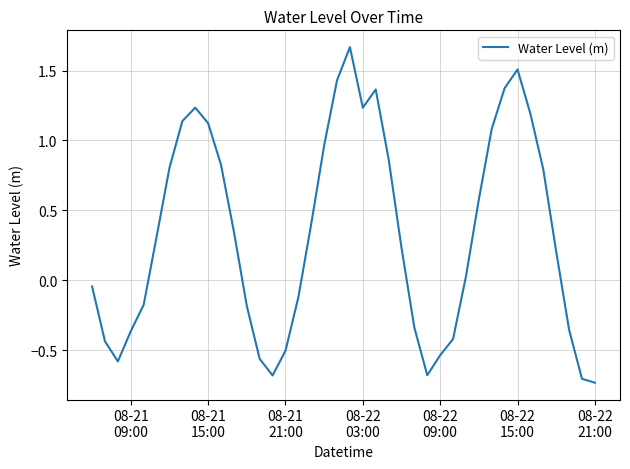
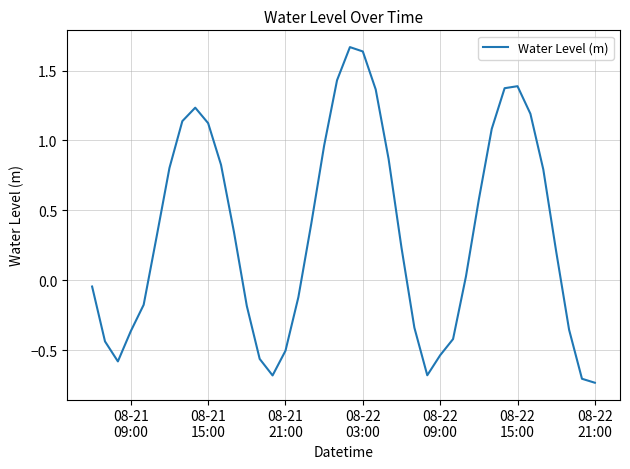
08-22 03:00: 1.23 -> 1.64
08-22 15:00: 1.51 -> 1.39
